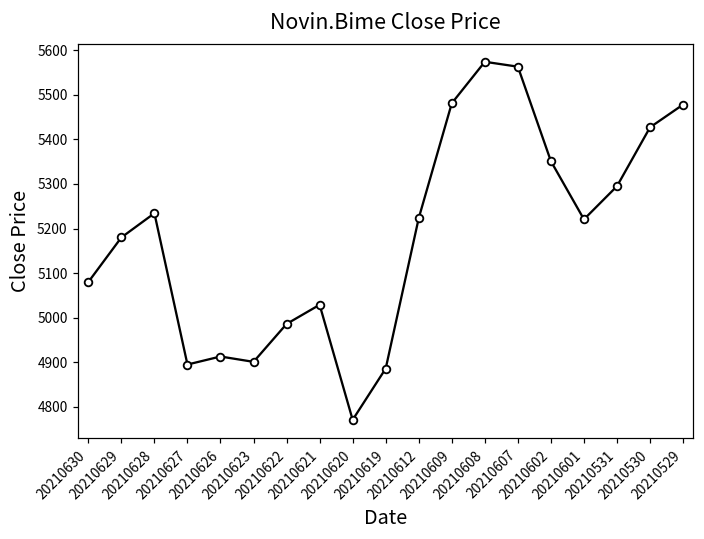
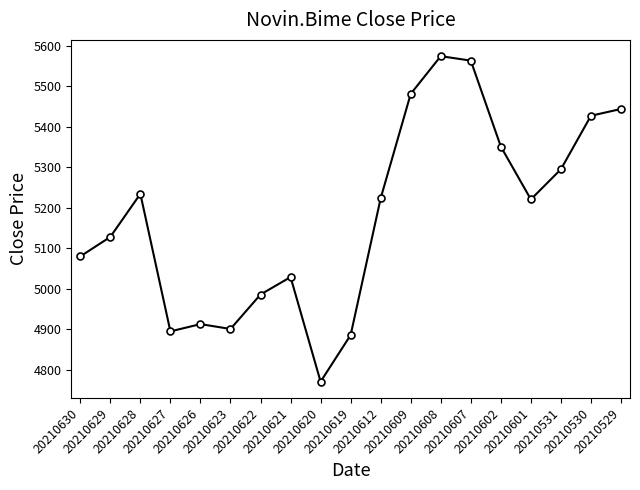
20210629: 5180 -> 5130
20210529: 5480 -> 5440
